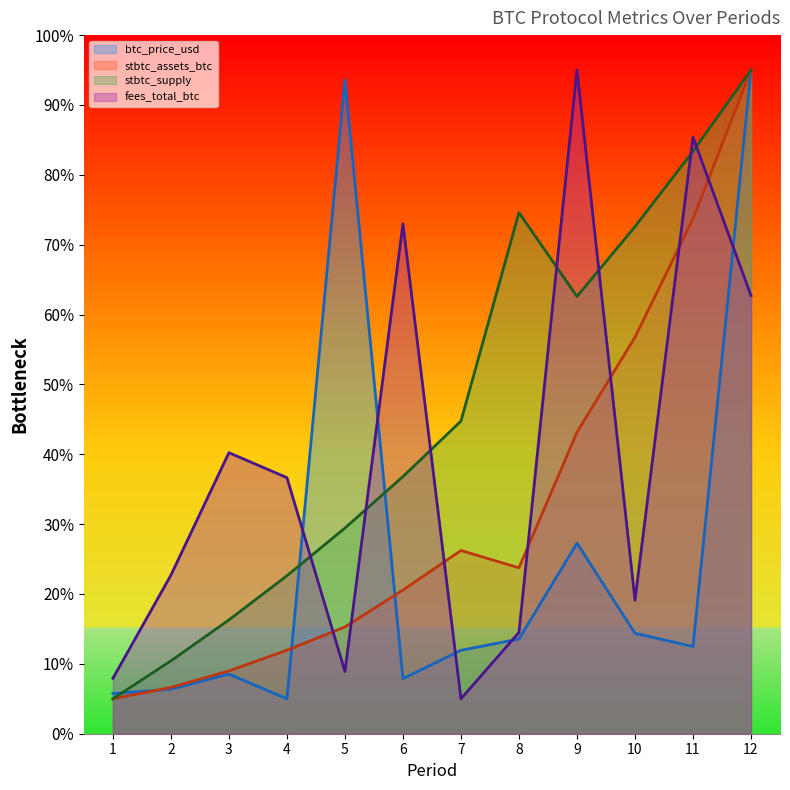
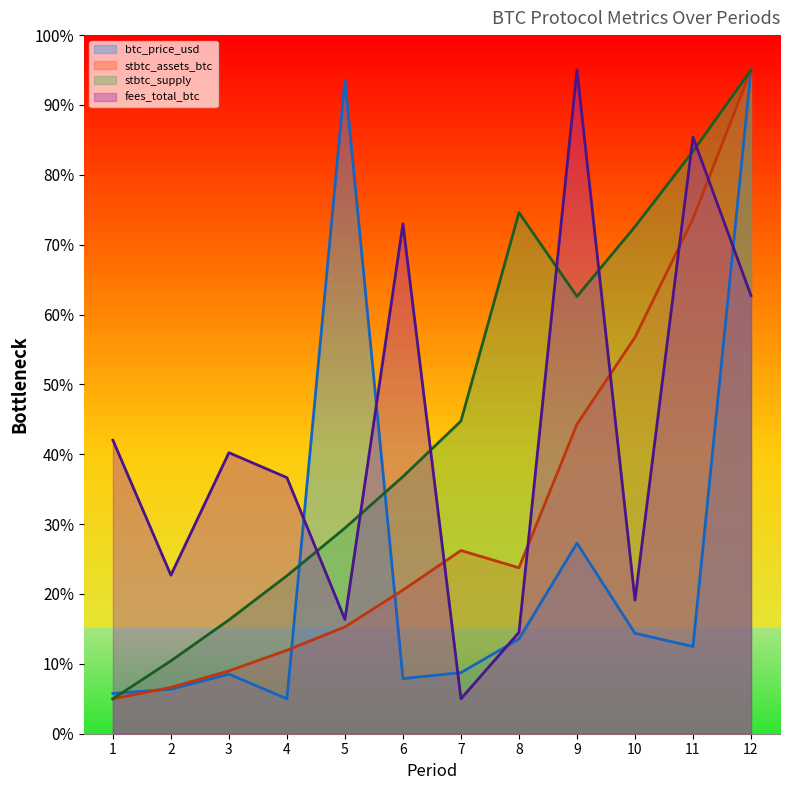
fees_total_btc, 1: 8% -> 42%
fees_total_btc, 5: 9% -> 16%
btc_price_usd, 7: 12% -> 9%
stbtc_assets_btc, 9: 43% -> 44%
